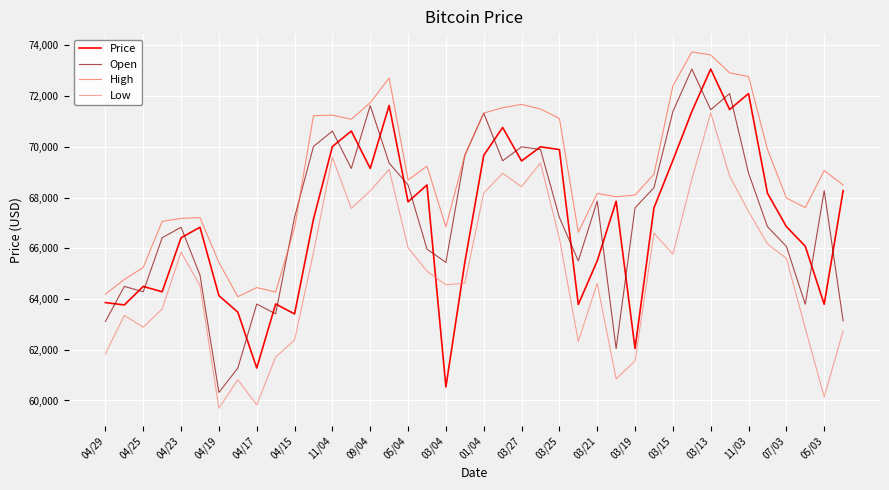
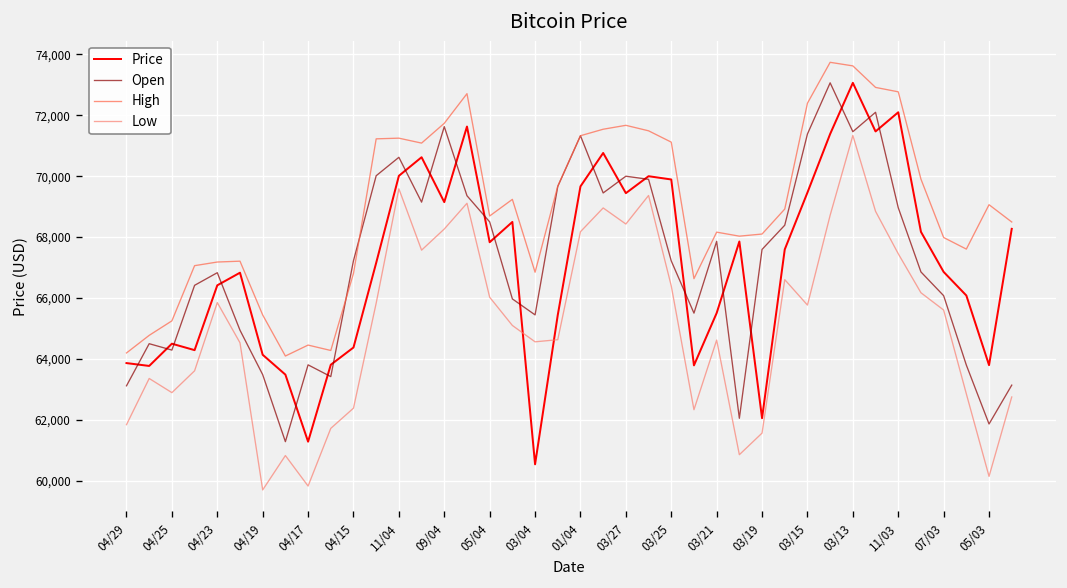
Open, 04/19: 60,300 -> 63,500
Price, 04/15: 63,400 -> 64,400
Open, 05/03: 68,300 -> 61,900
